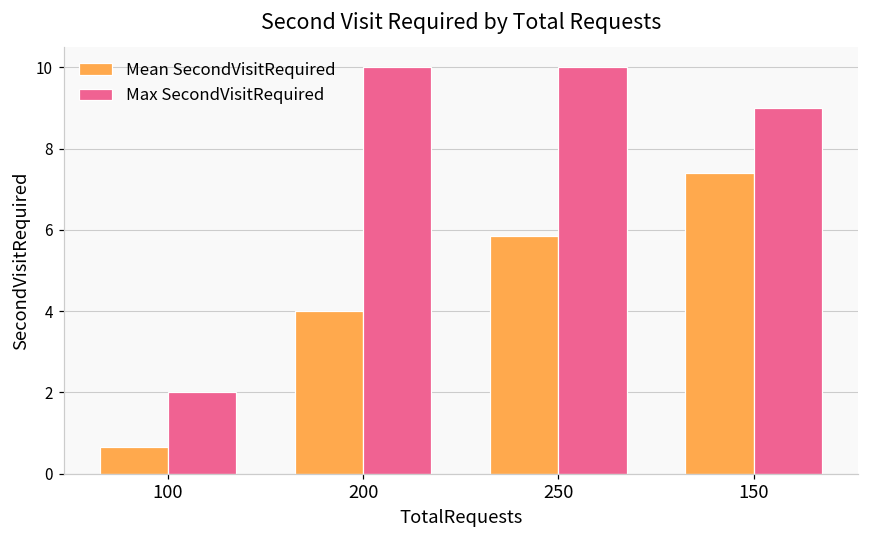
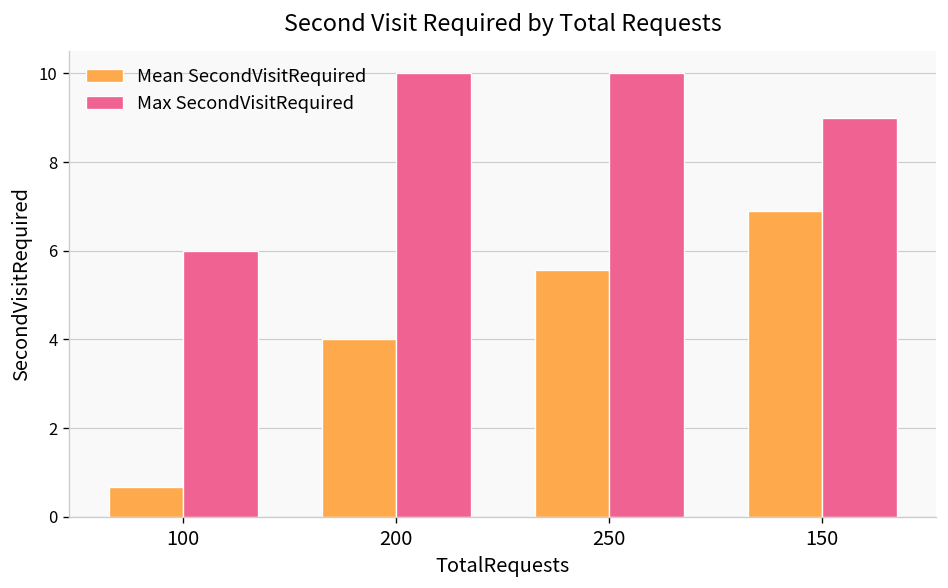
Max SecondVisitRequired, 100: 2 -> 6
Mean SecondVisitRequired, 250: 5.9 -> 5.6
Mean SecondVisitRequired, 150: 7.4 -> 6.9
